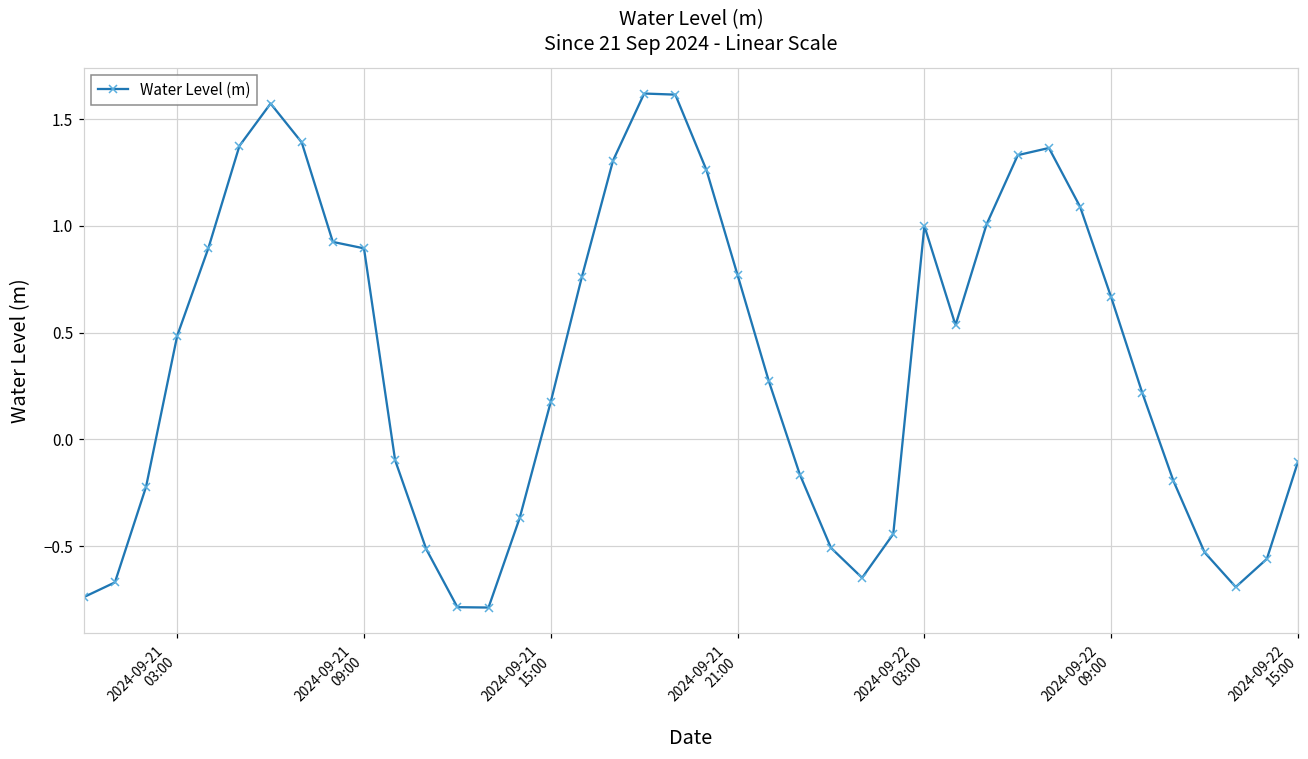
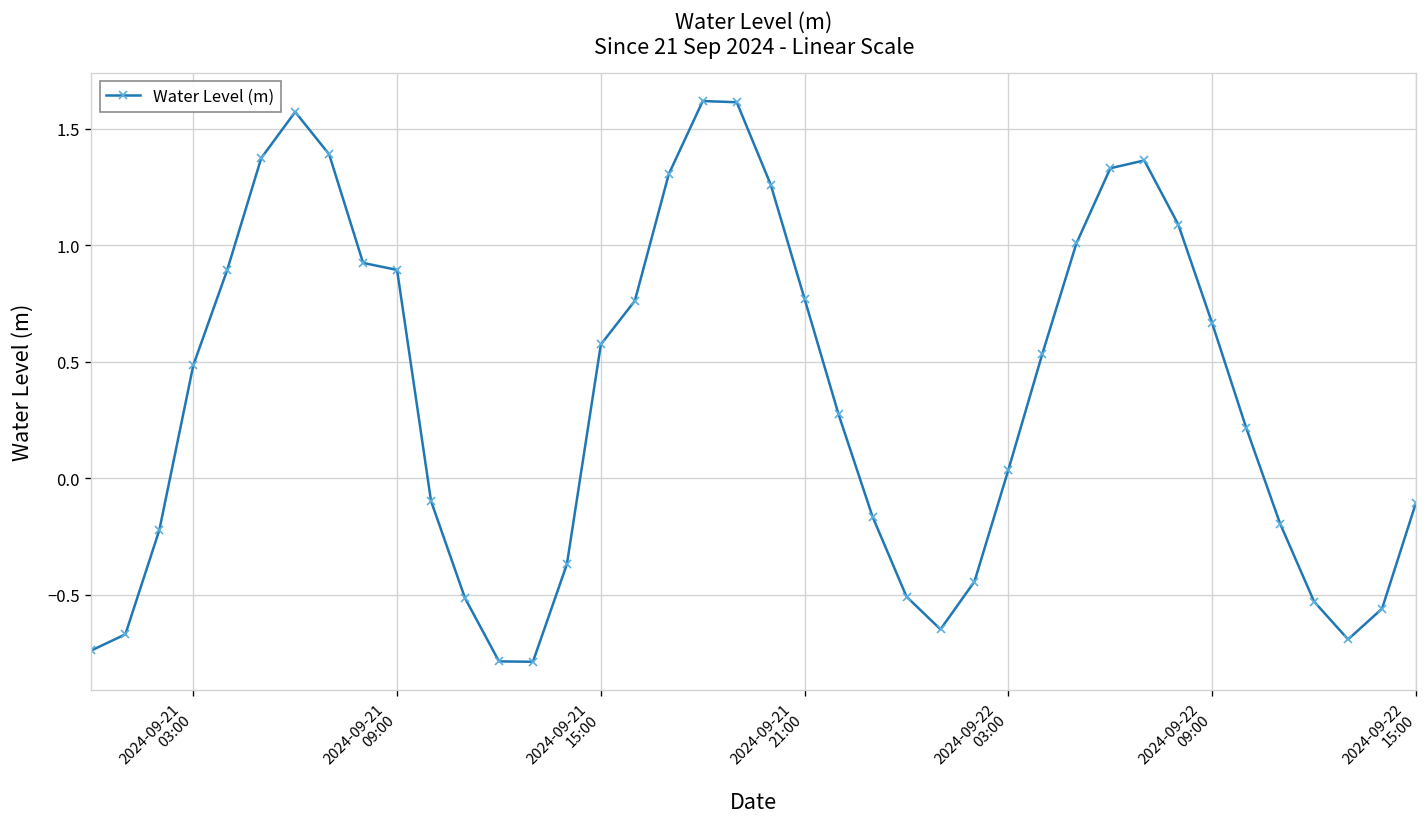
2024-09-21 15:00: 0.18 -> 0.57
2024-09-22 03:00: 1.00 -> 0.04
